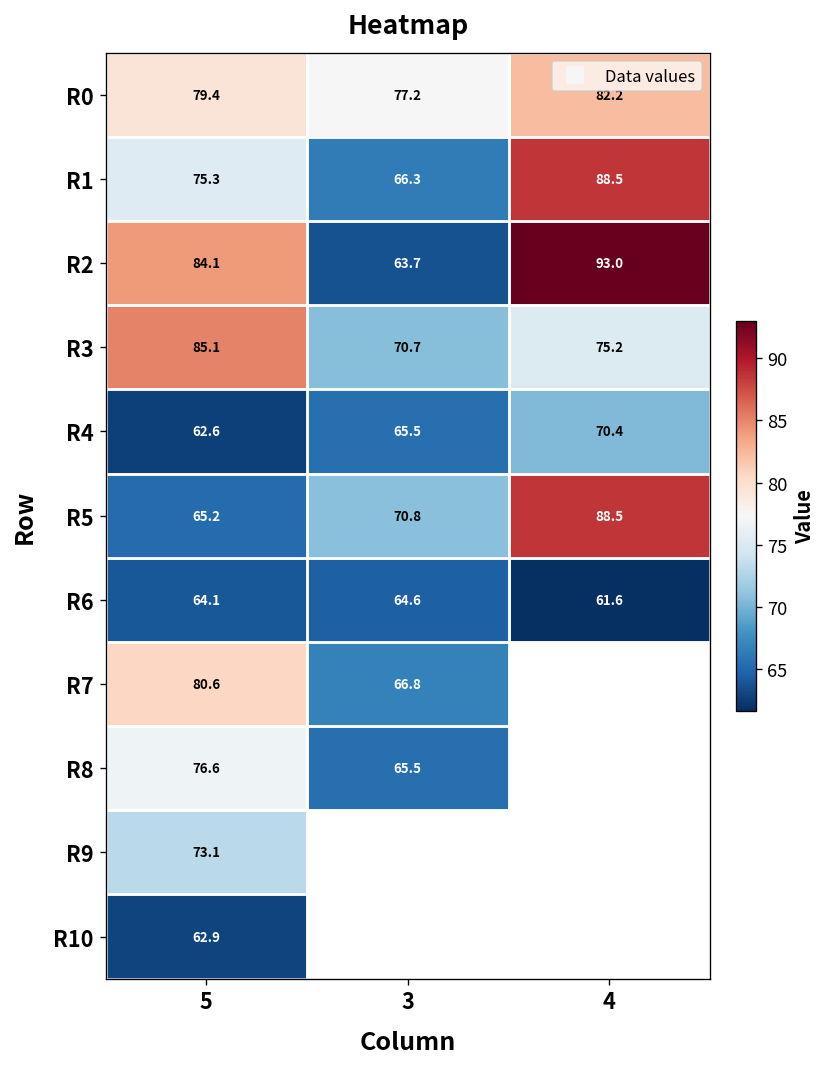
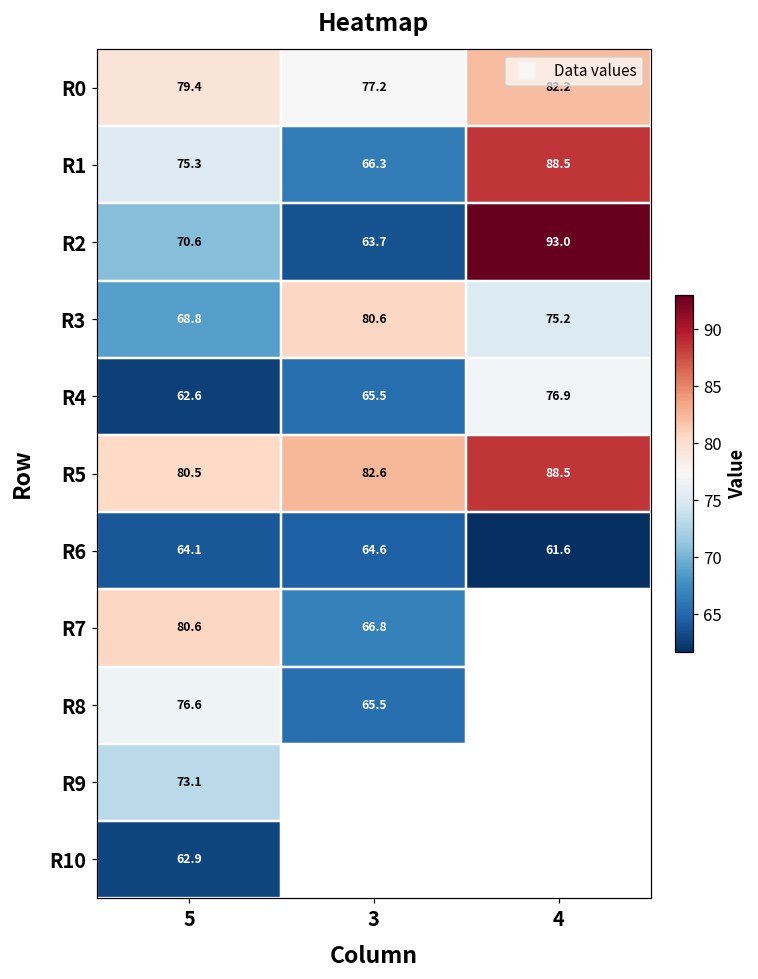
R2, 5: 84.1 -> 70.6
R3, 5: 85.1 -> 68.8
R3, 3: 70.7 -> 80.6
R4, 4: 70.4 -> 76.9
R5, 5: 65.2 -> 80.5
R5, 3: 70.8 -> 82.6
